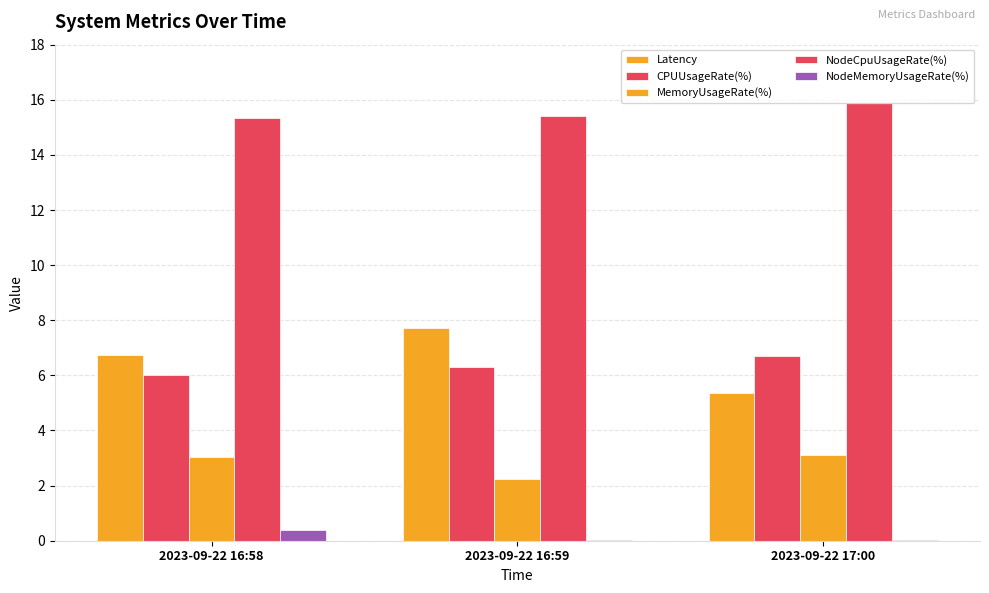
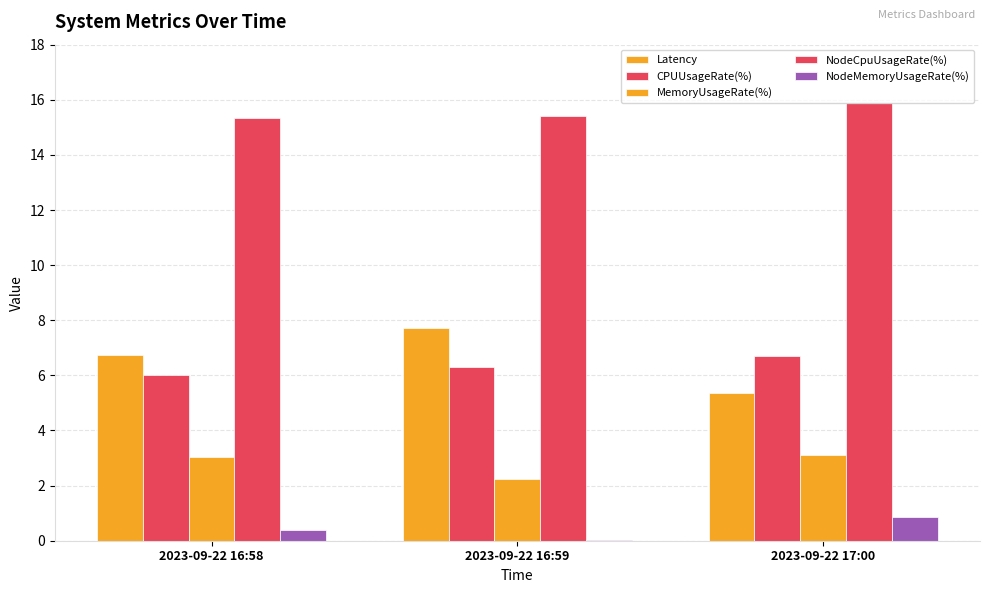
NodeMemoryUsageRate(%), 2023-09-22 17:00: 0.0 -> 0.9
